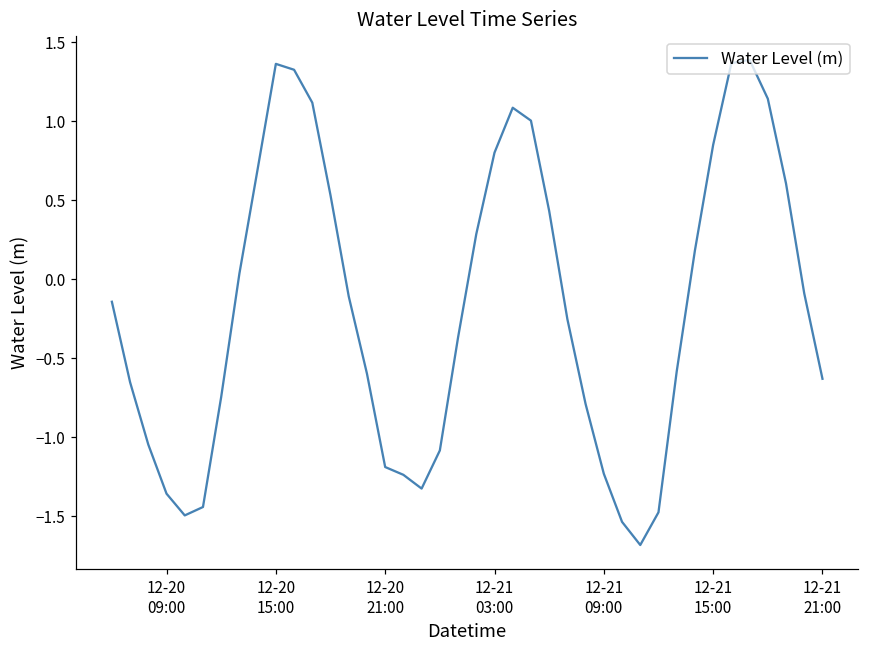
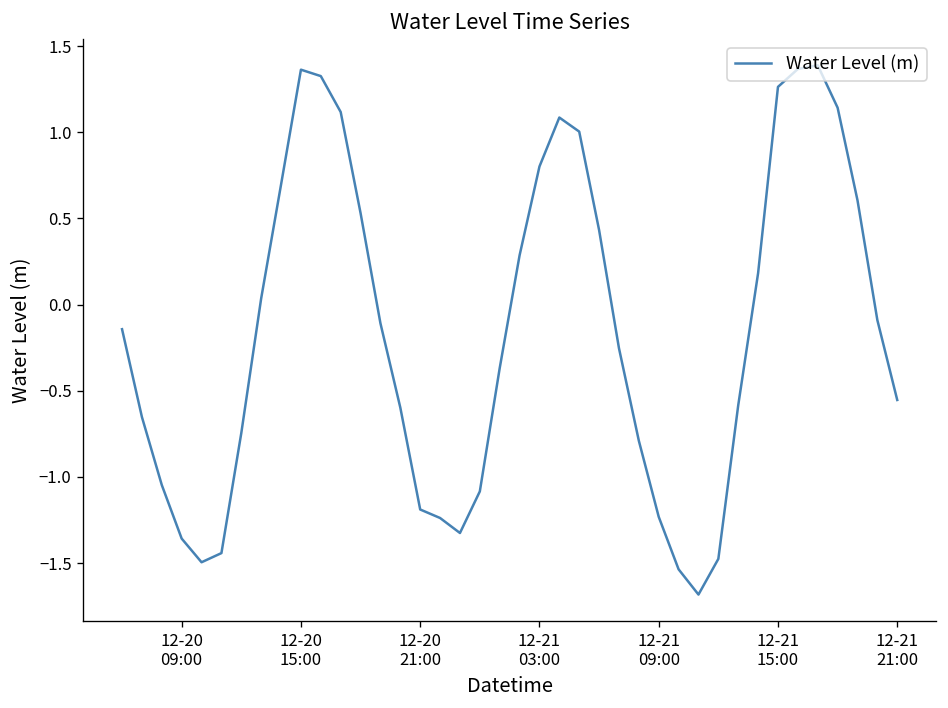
12-21 15:00: 0.85 -> 1.26
12-21 21:00: -0.63 -> -0.55
